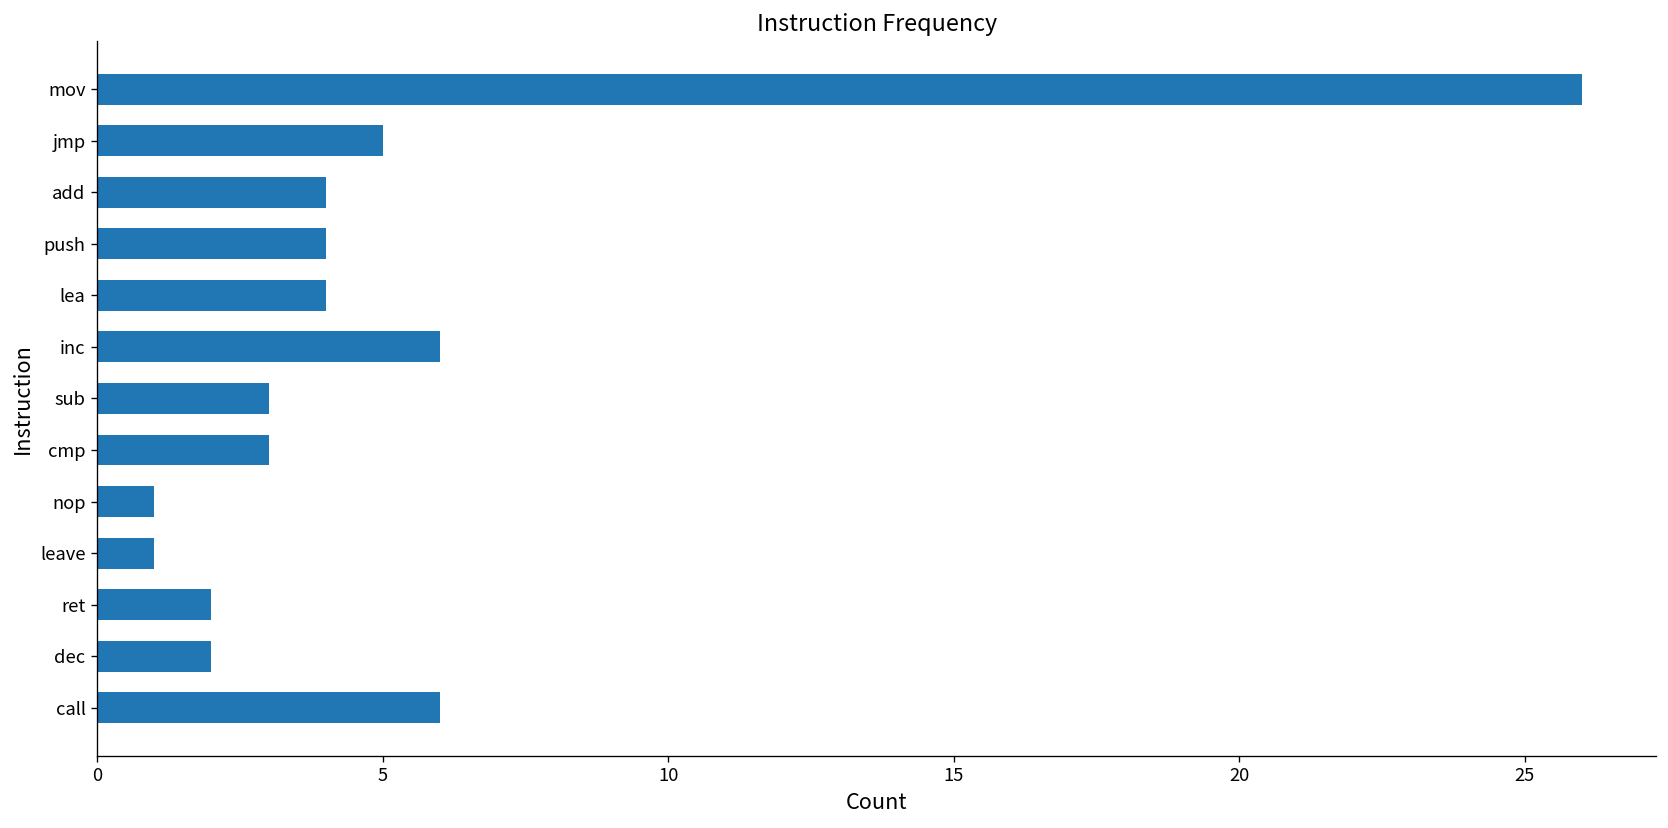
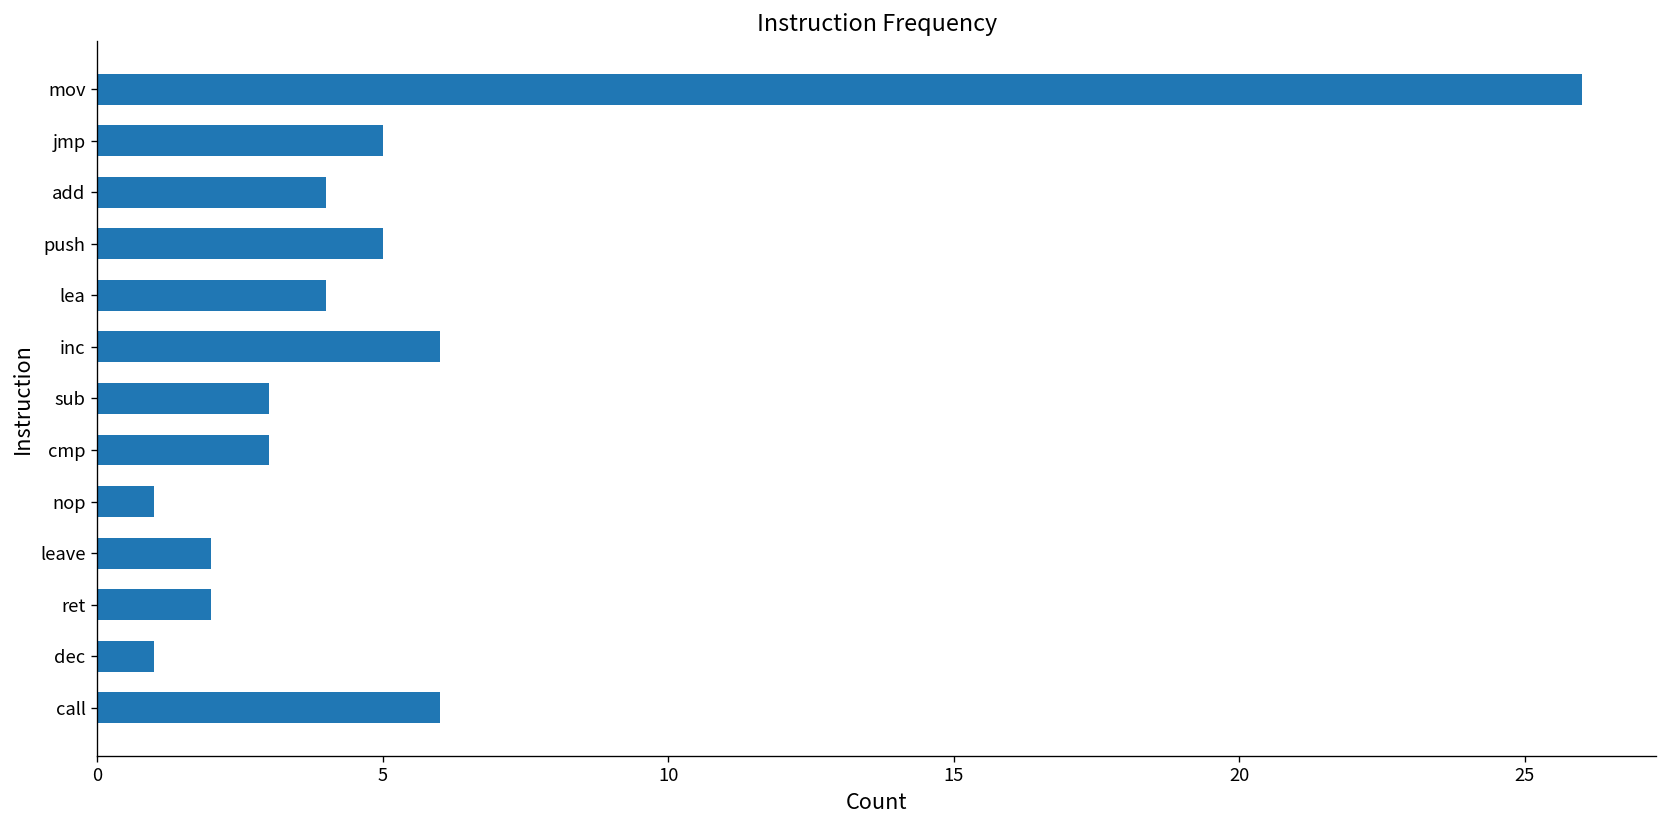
push: 4 -> 5
leave: 1 -> 2
dec: 2 -> 1
